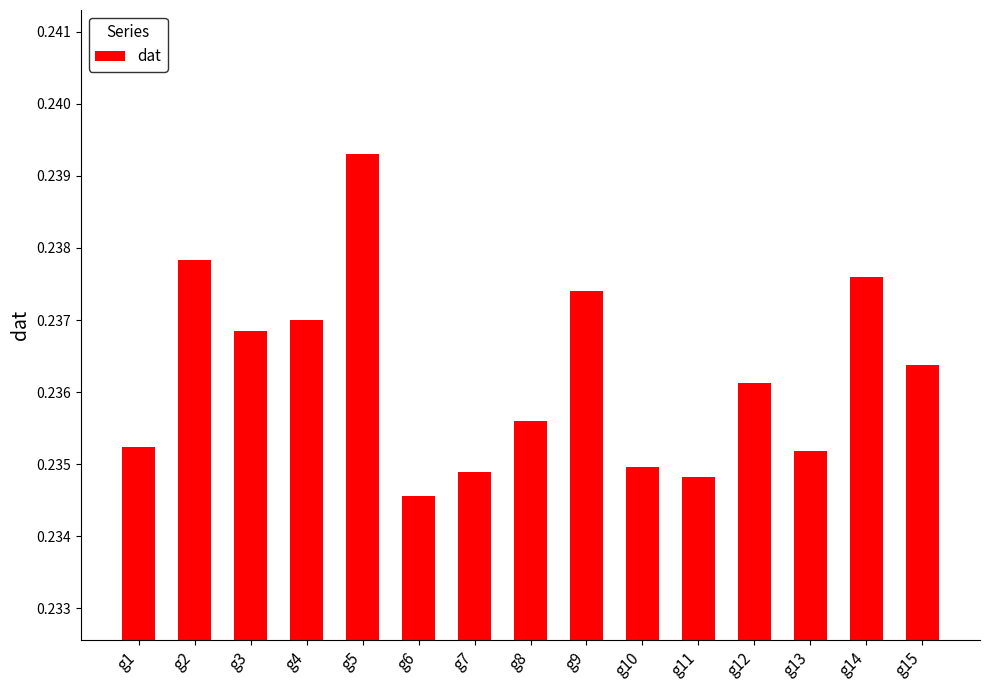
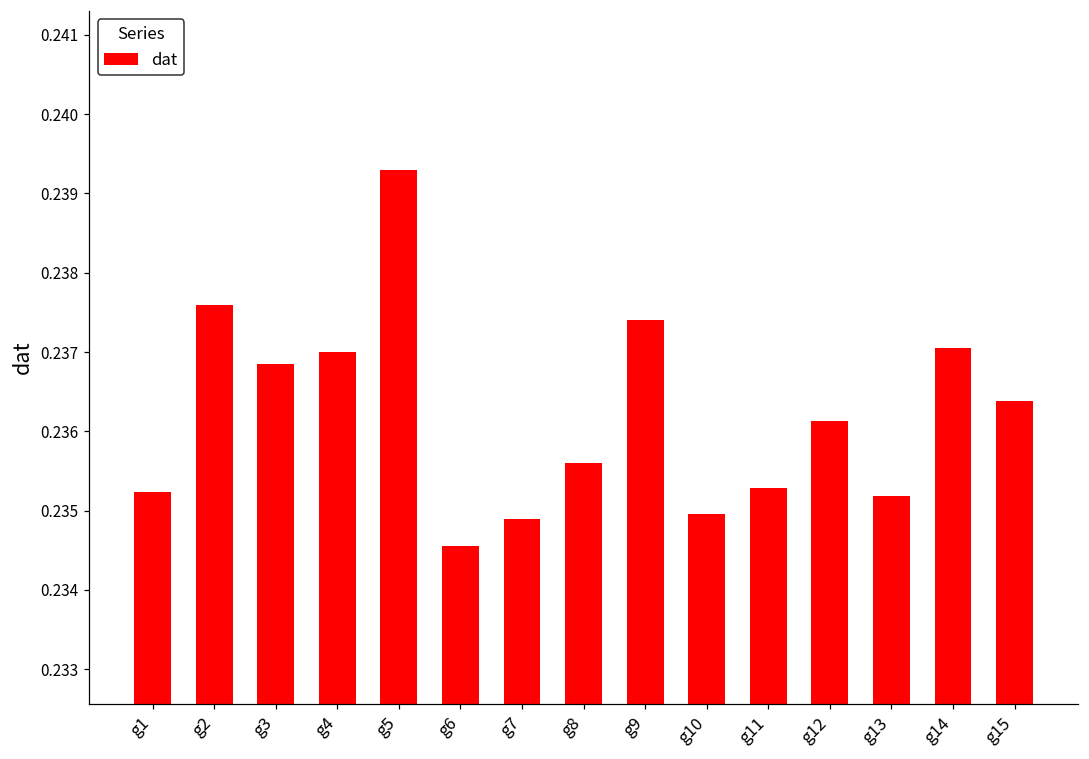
g2: 0.2378 -> 0.2376
g11: 0.2348 -> 0.2353
g14: 0.2376 -> 0.2371
